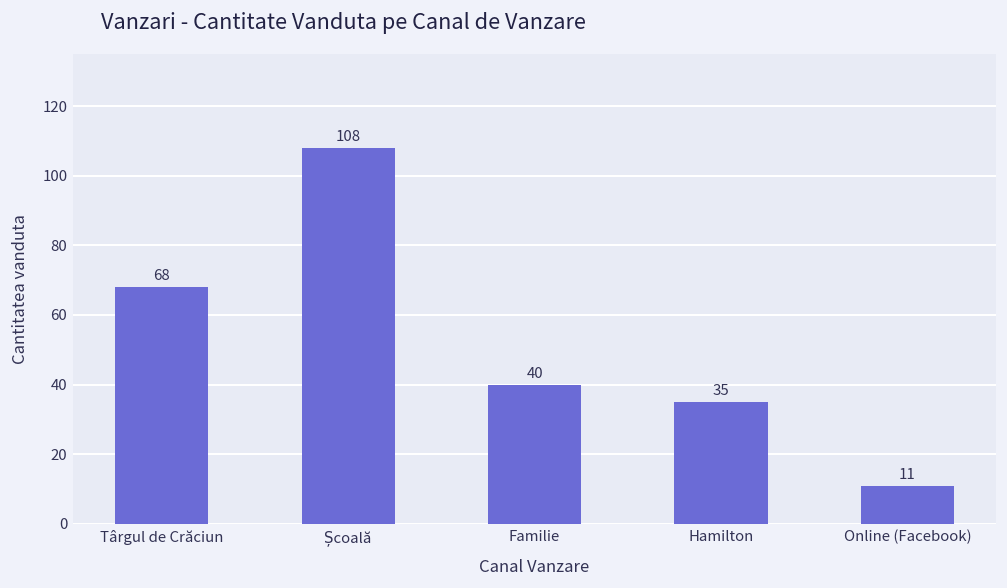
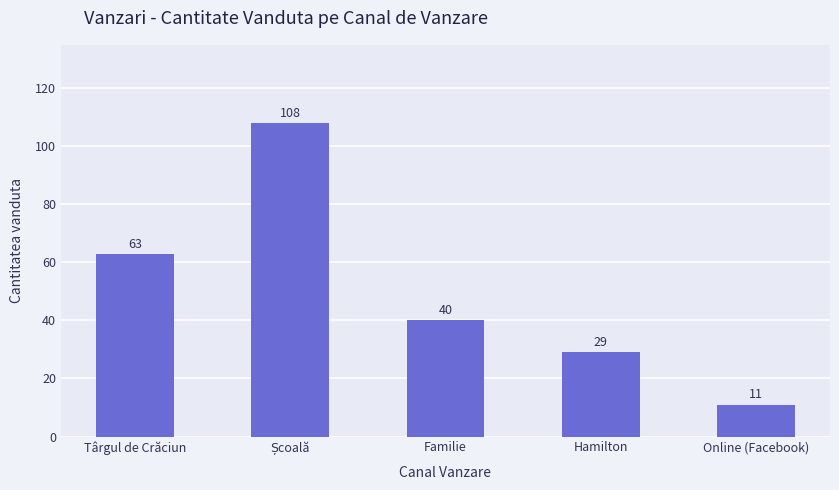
Târgul de Crăciun: 68 -> 63
Hamilton: 35 -> 29
